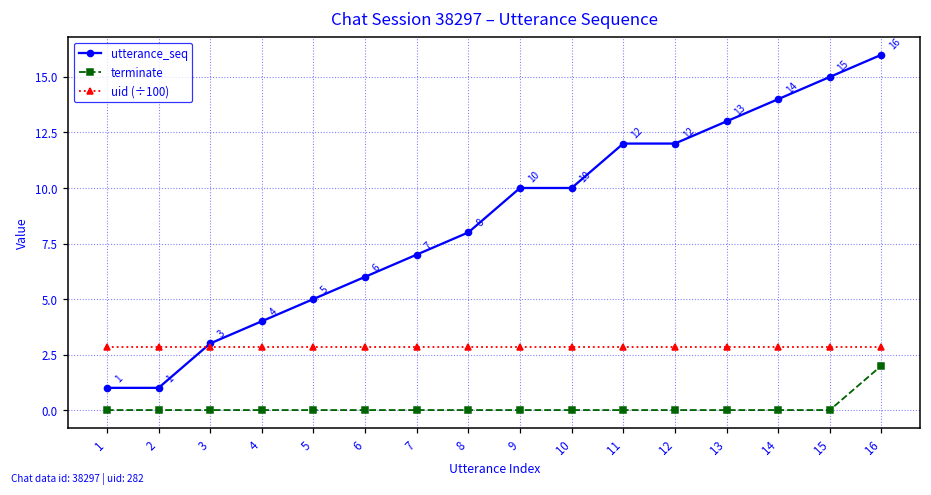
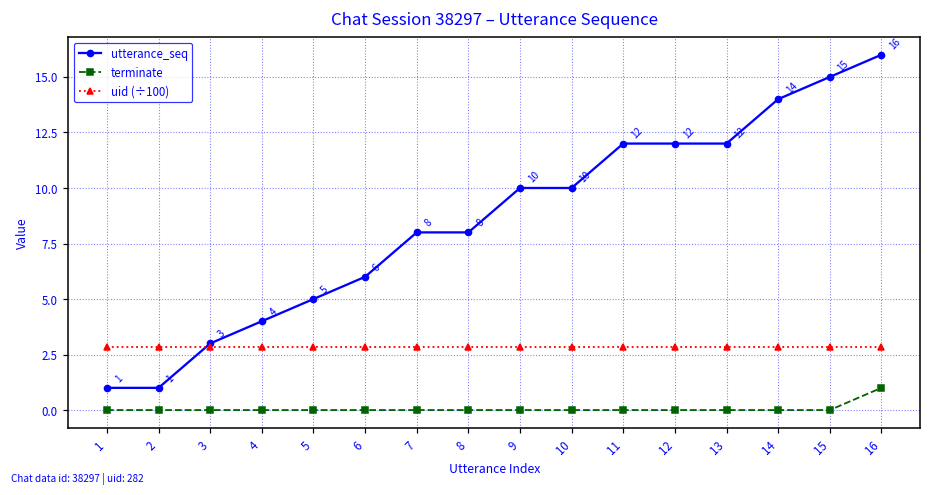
utterance_seq, 7: 7 -> 8
utterance_seq, 13: 13 -> 12
terminate, 16: 2 -> 1
